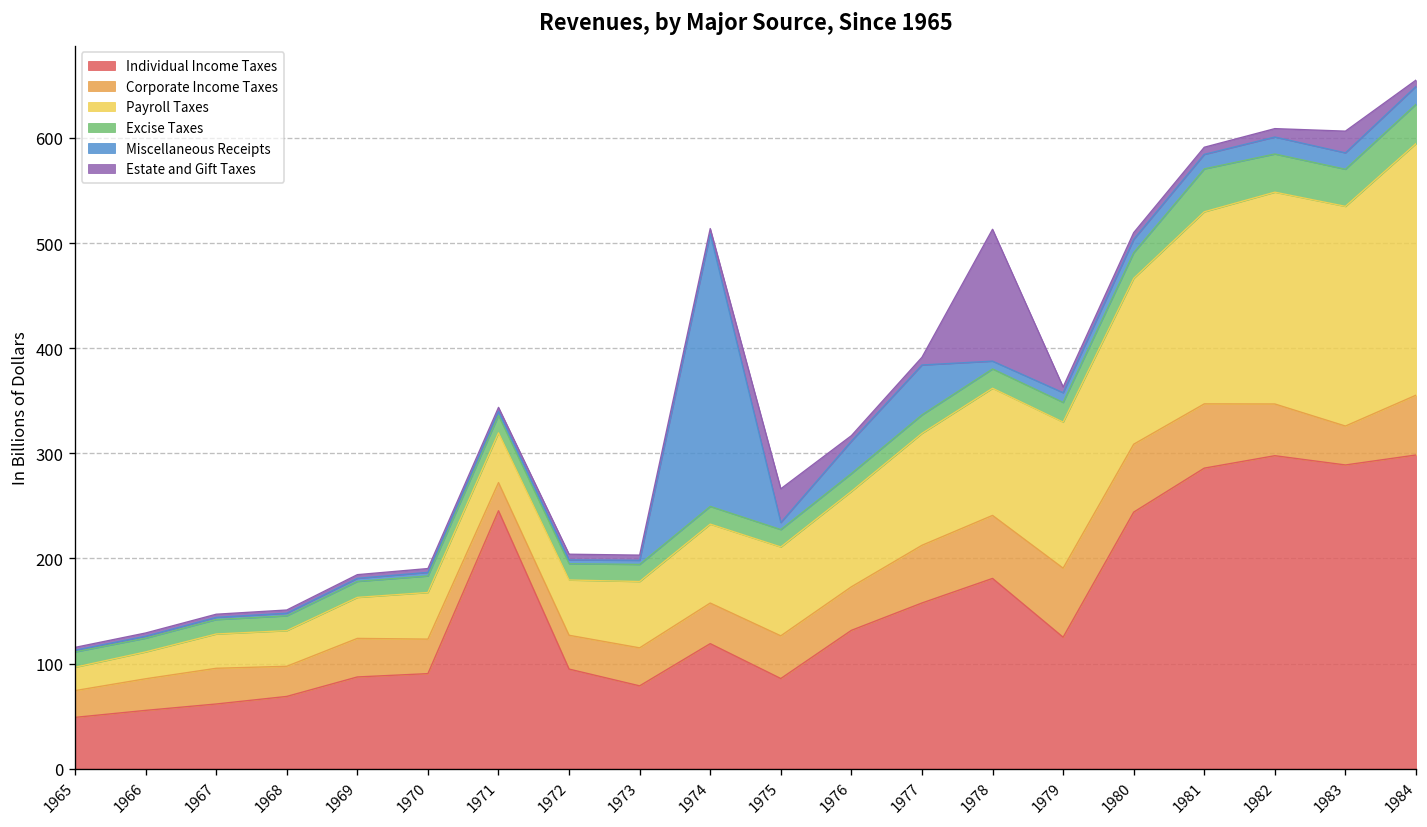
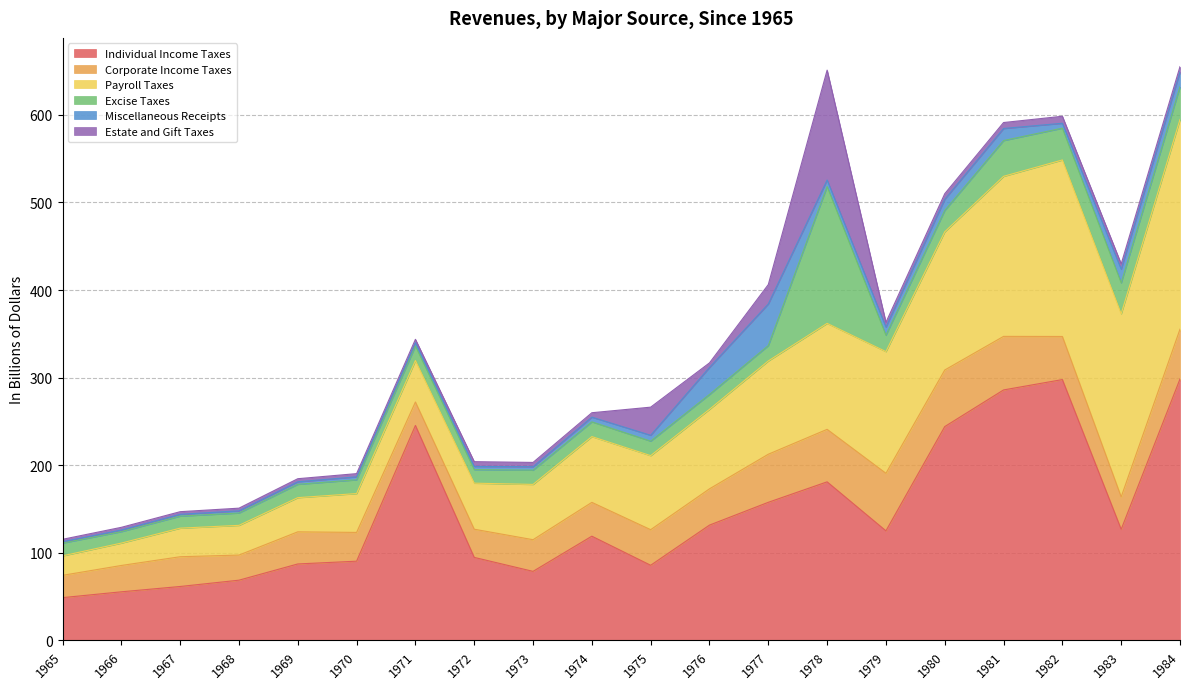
Miscellaneous Receipts, 1974: 260 -> 10
Estate and Gift Taxes, 1977: 10 -> 20
Excise Taxes, 1978: 20 -> 160
Miscellaneous Receipts, 1982: 20 -> 10
Individual Income Taxes, 1983: 290 -> 130
Estate and Gift Taxes, 1983: 20 -> 10
